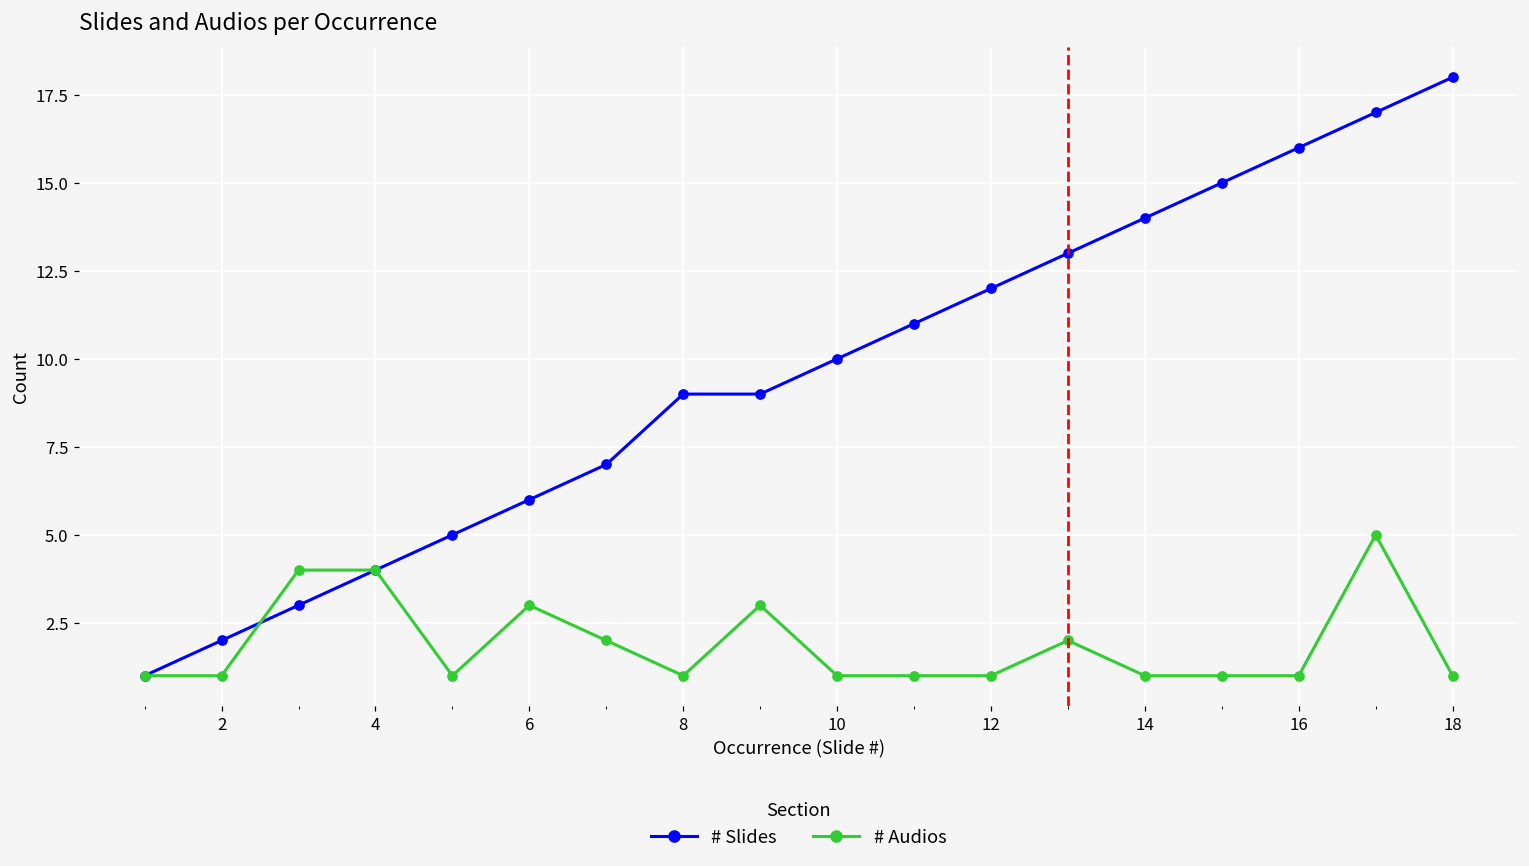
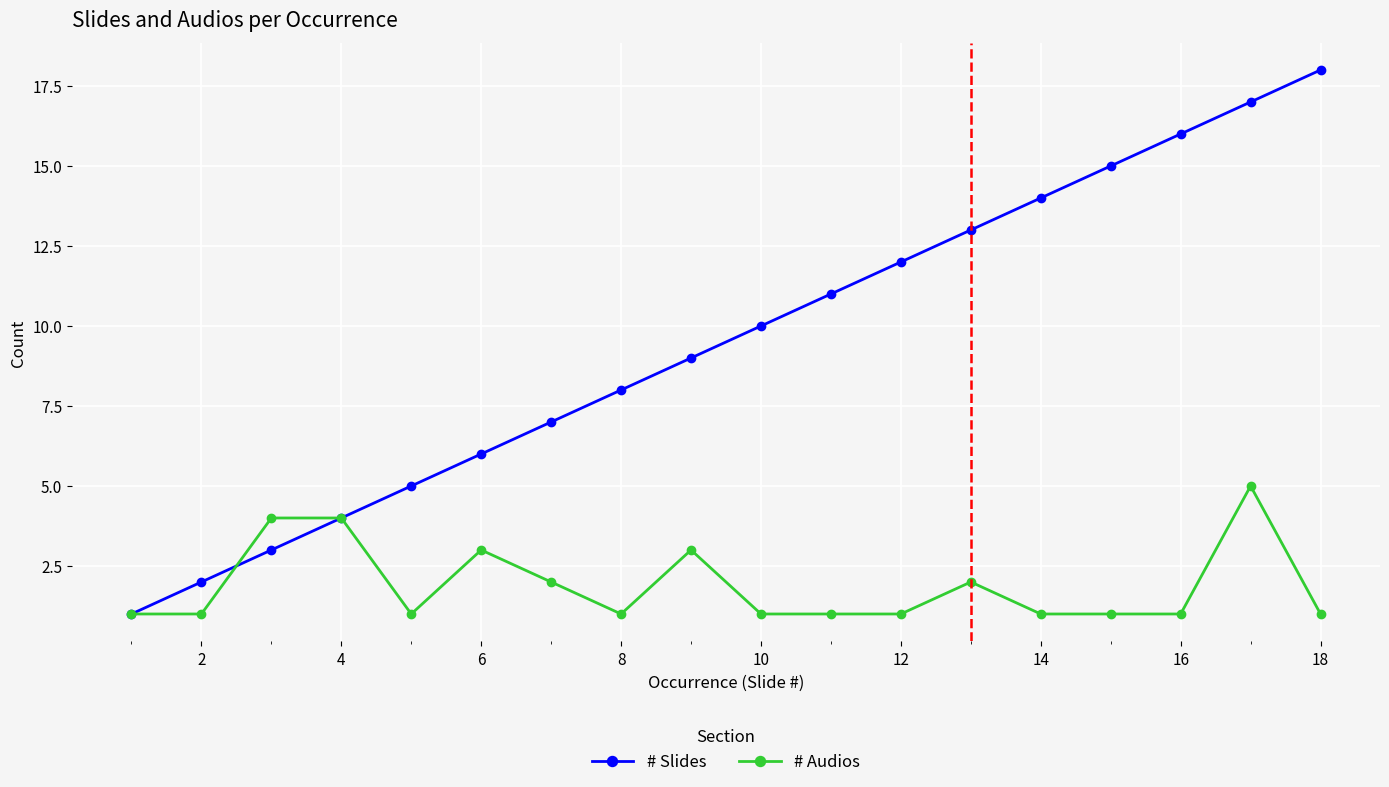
# Slides, 8: 9 -> 8
